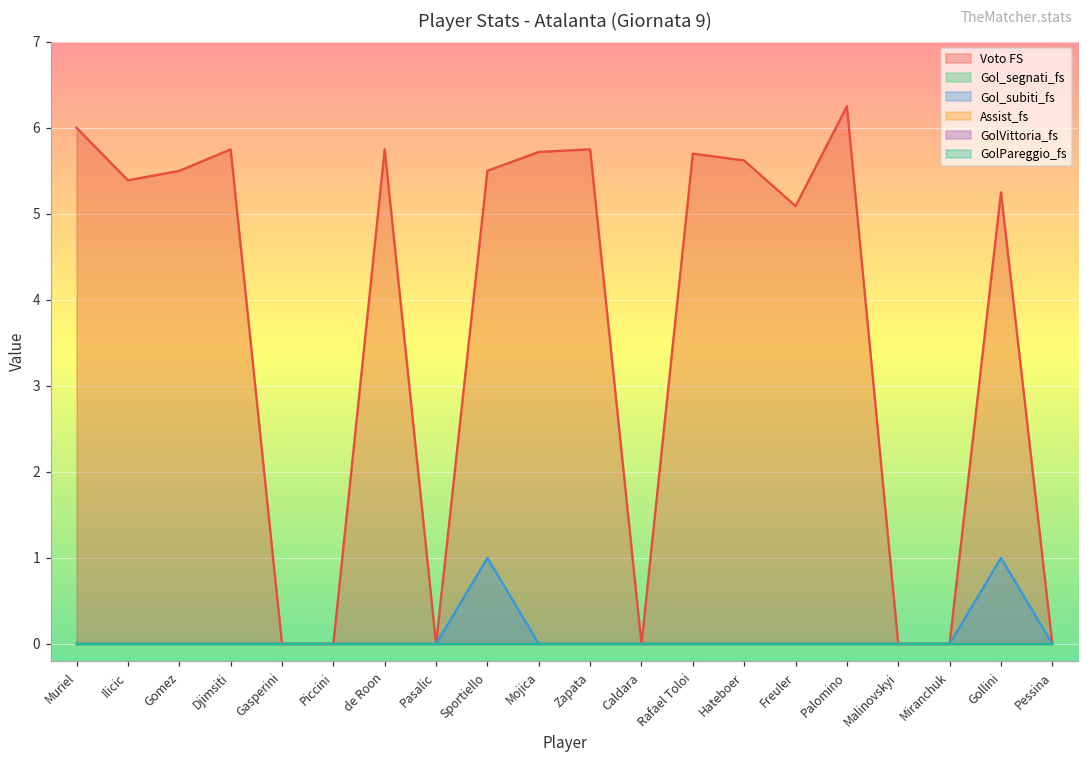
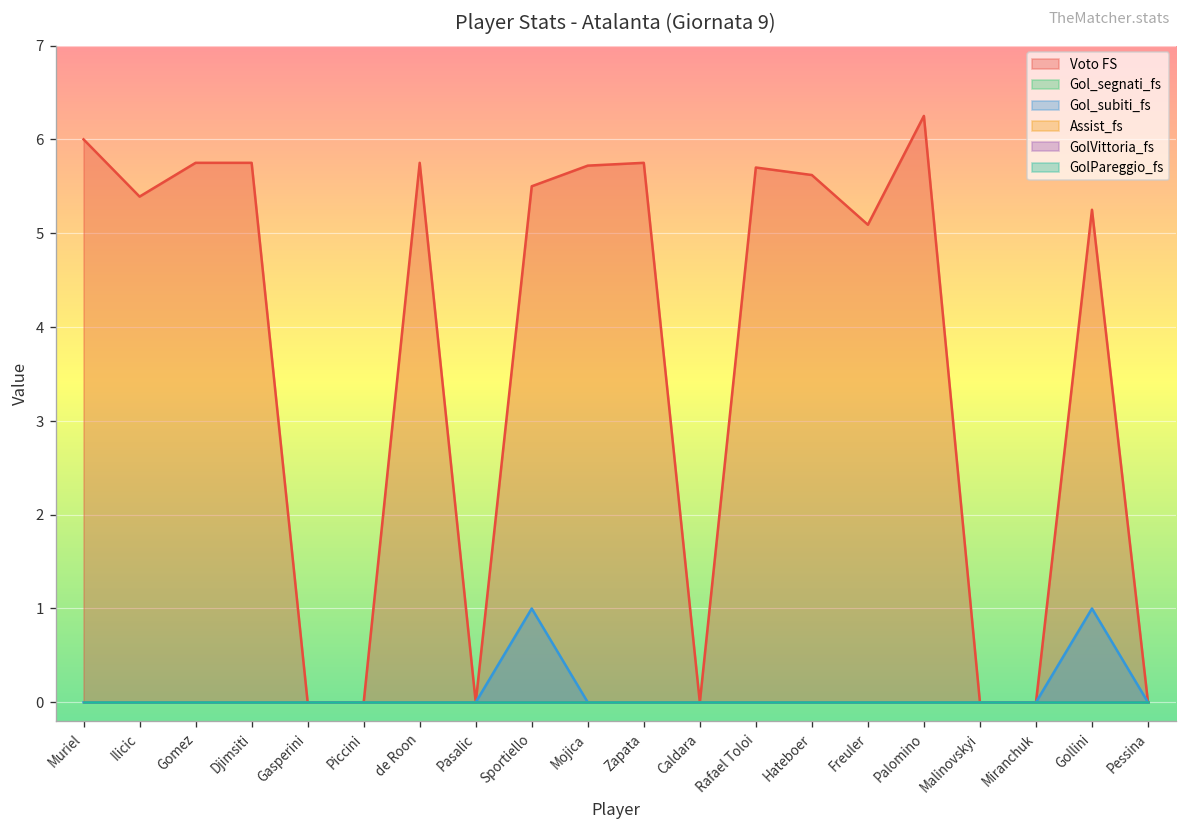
Voto FS, Gomez: 5.5 -> 5.8
